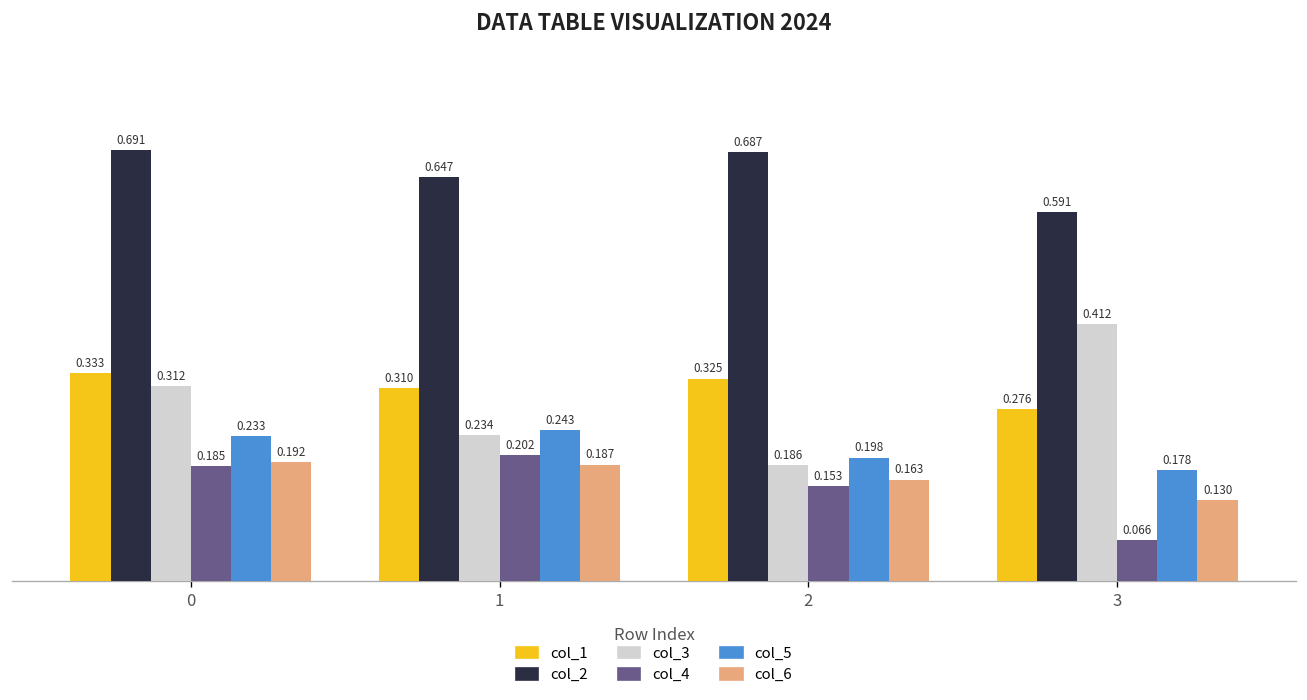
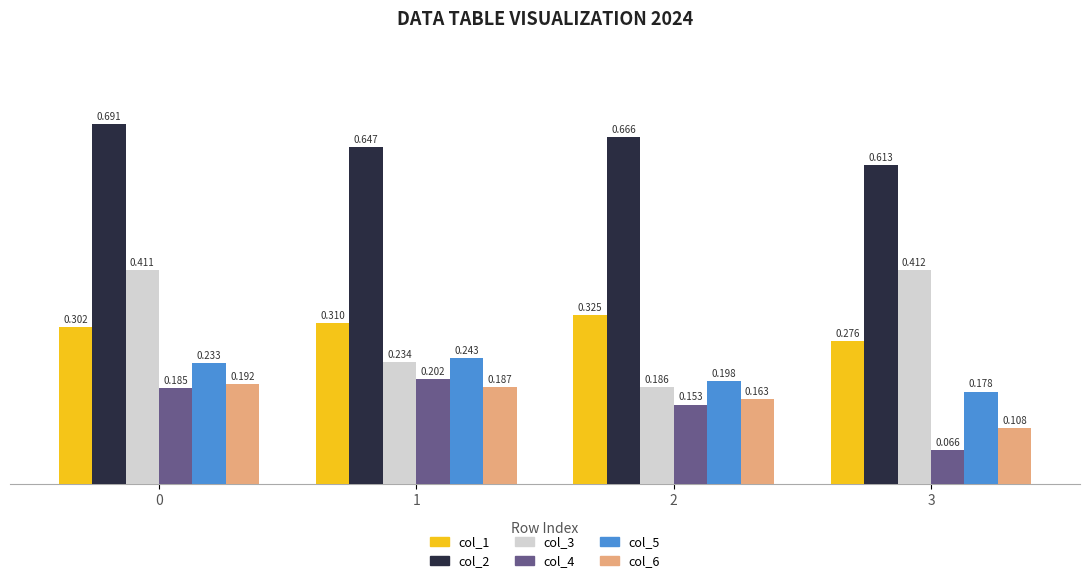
col_1, 0: 0.333 -> 0.302
col_3, 0: 0.312 -> 0.411
col_2, 2: 0.687 -> 0.666
col_2, 3: 0.591 -> 0.613
col_6, 3: 0.130 -> 0.108
